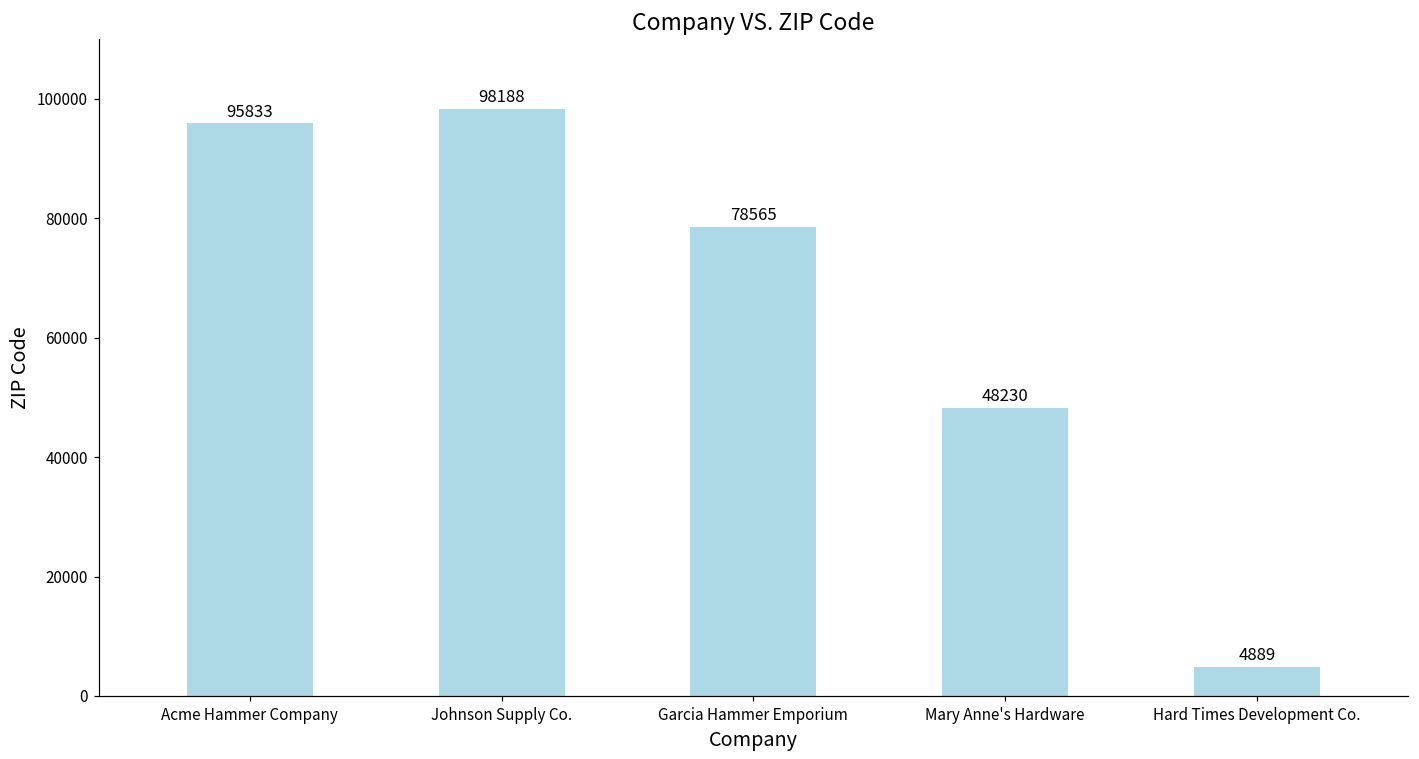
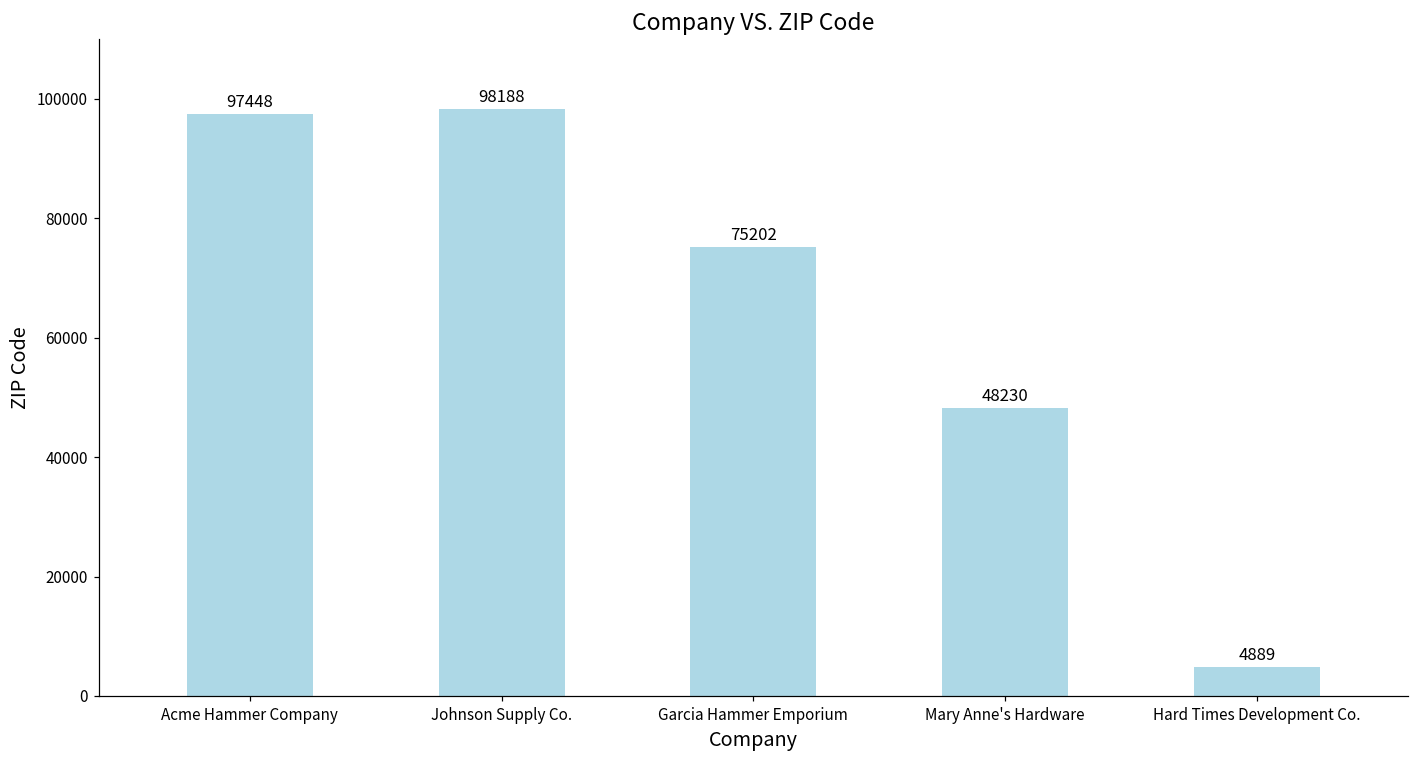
Acme Hammer Company: 95833 -> 97448
Garcia Hammer Emporium: 78565 -> 75202
